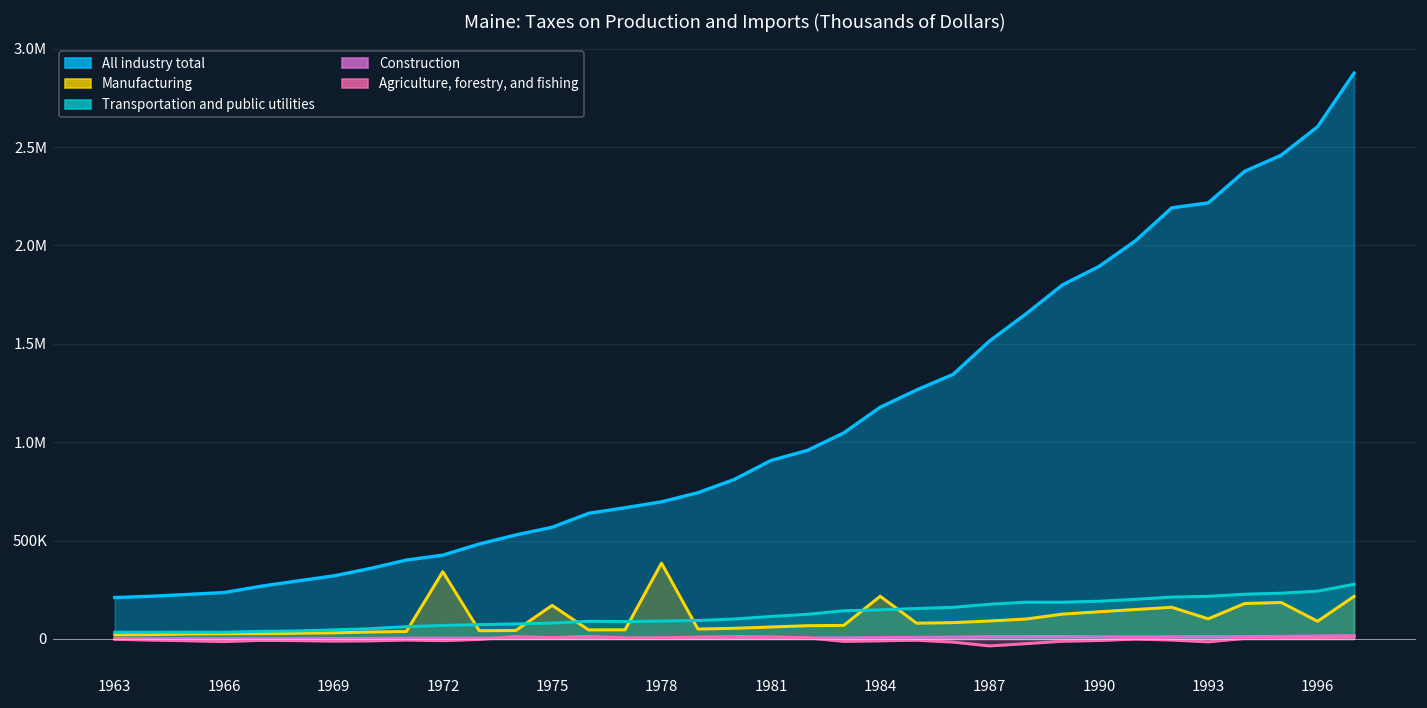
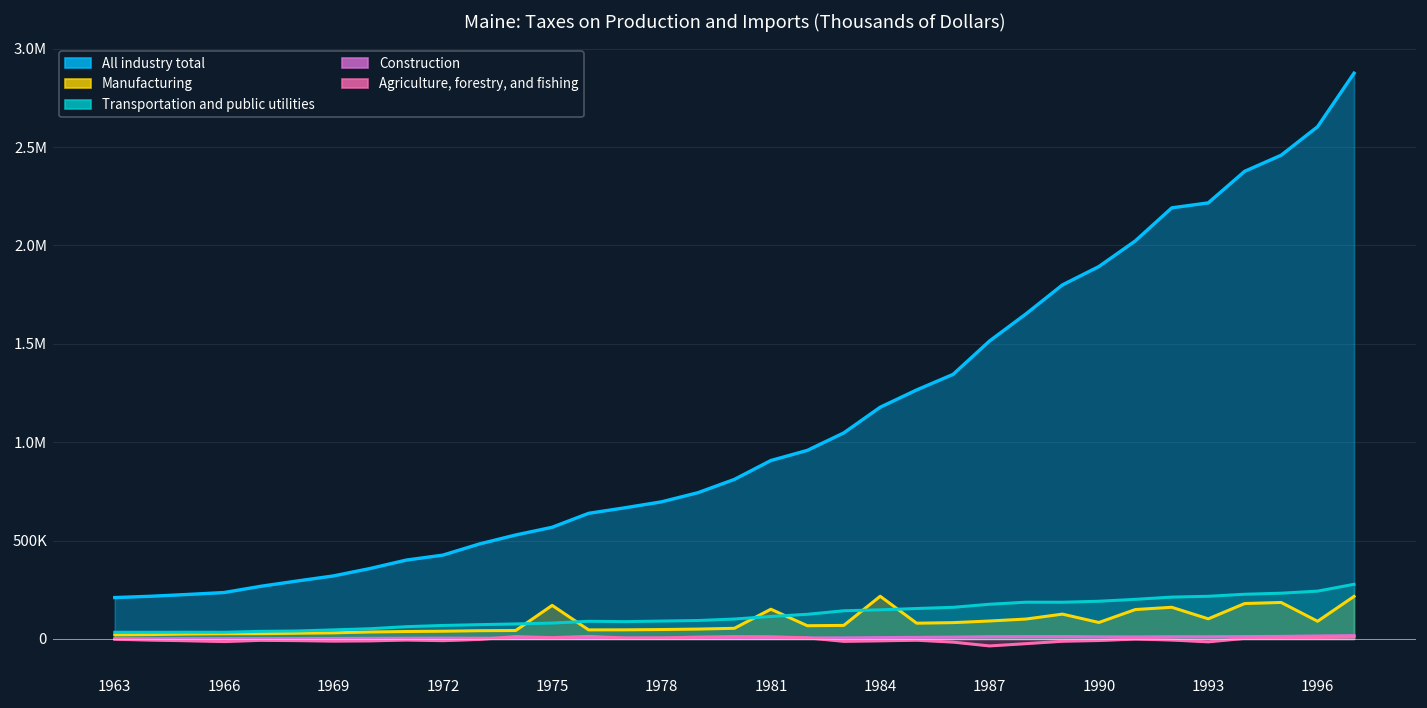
Manufacturing, 1972: 340000 -> 40000
Manufacturing, 1978: 390000 -> 50000
Manufacturing, 1981: 60000 -> 150000
Manufacturing, 1990: 140000 -> 80000
